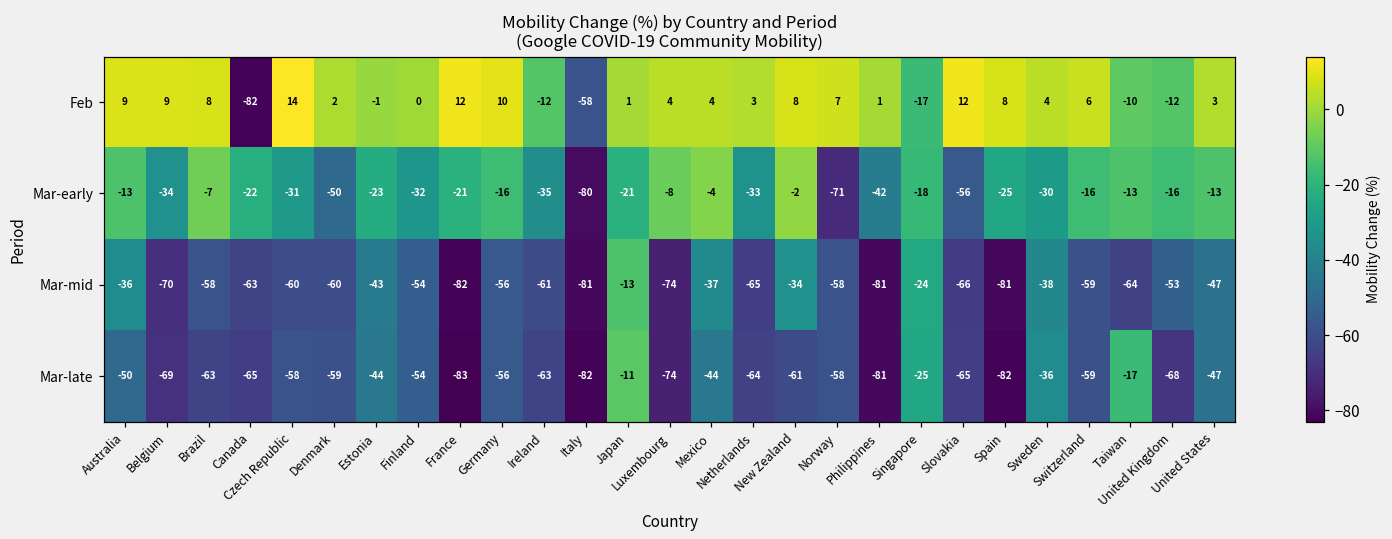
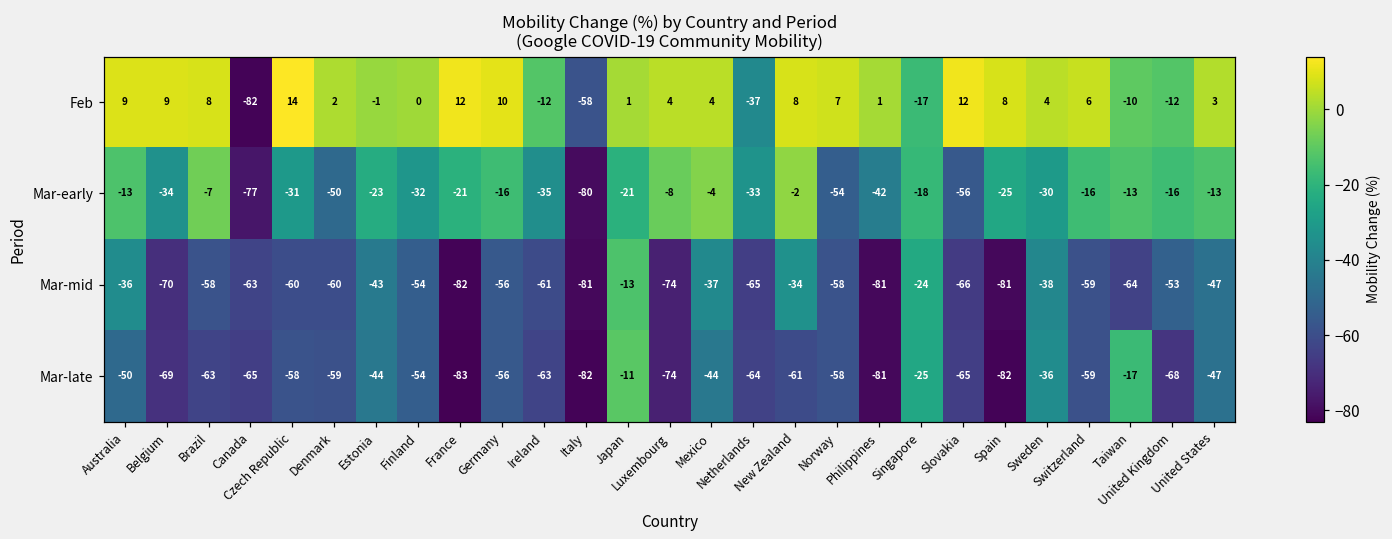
Feb, Netherlands: 3 -> -37
Mar-early, Canada: -22 -> -77
Mar-early, Norway: -71 -> -54
